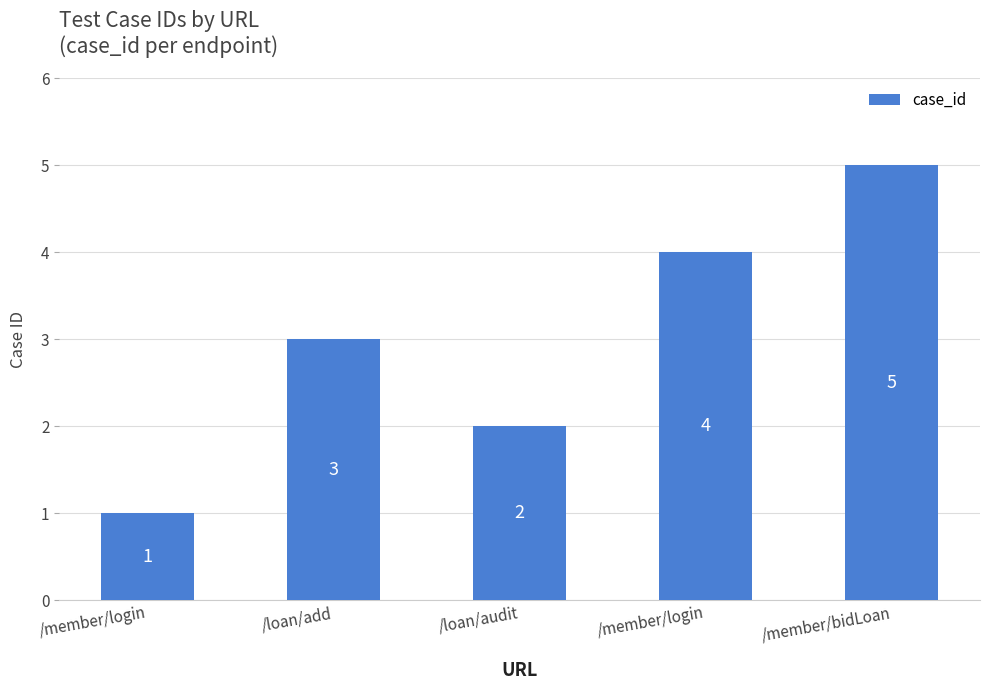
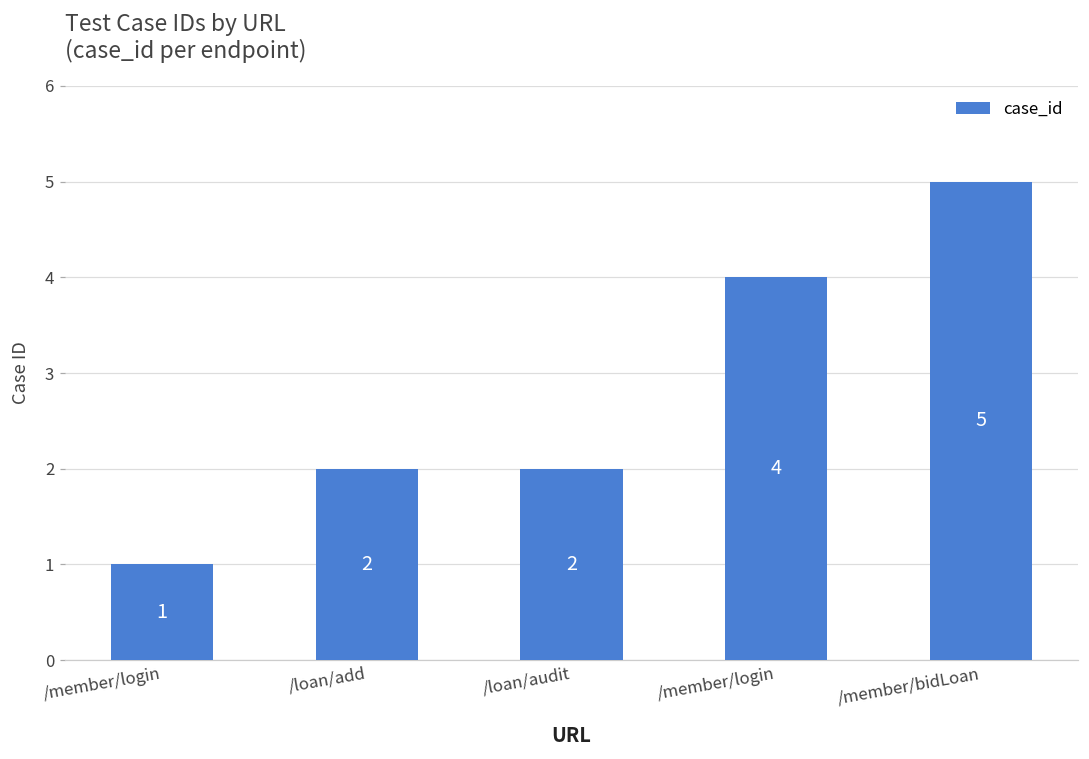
/loan/add: 3 -> 2
